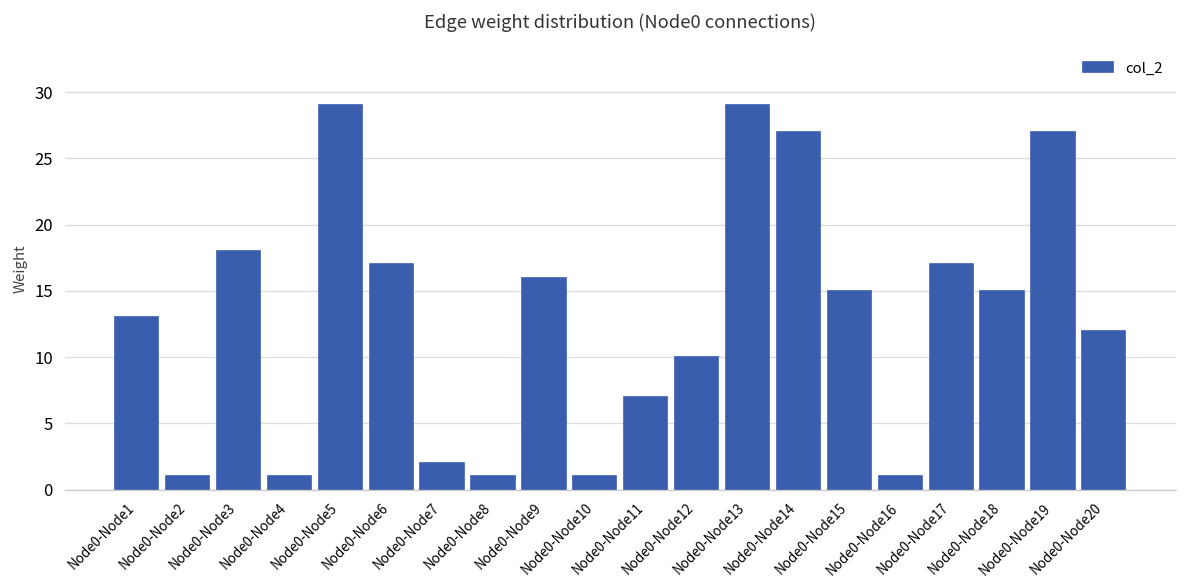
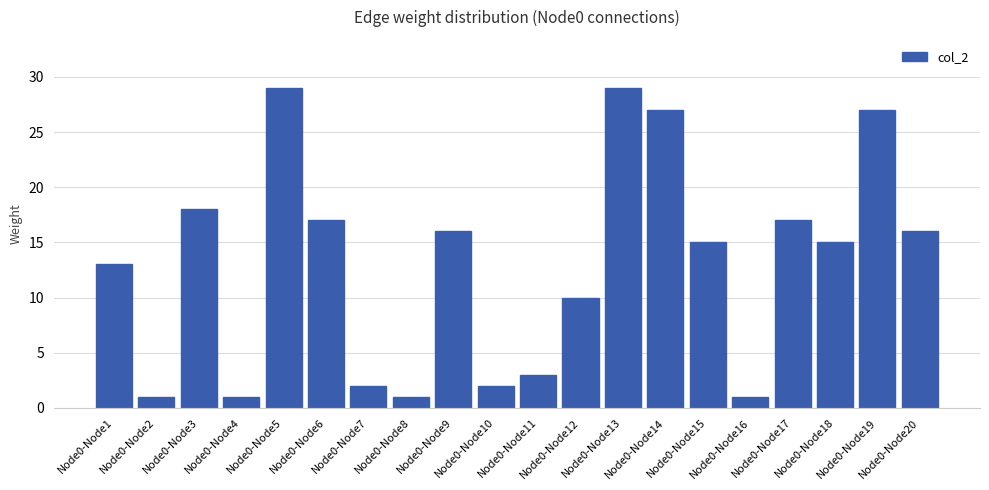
Node0-Node10: 1 -> 2
Node0-Node11: 7 -> 3
Node0-Node20: 12 -> 16
